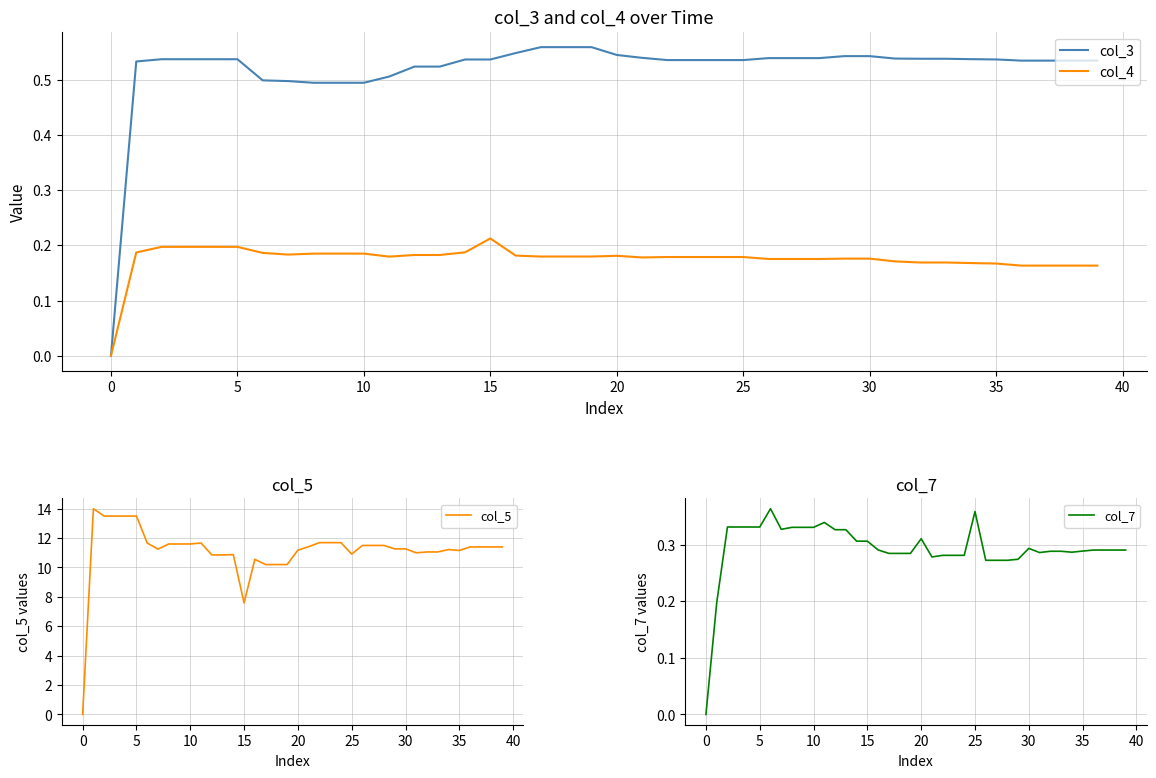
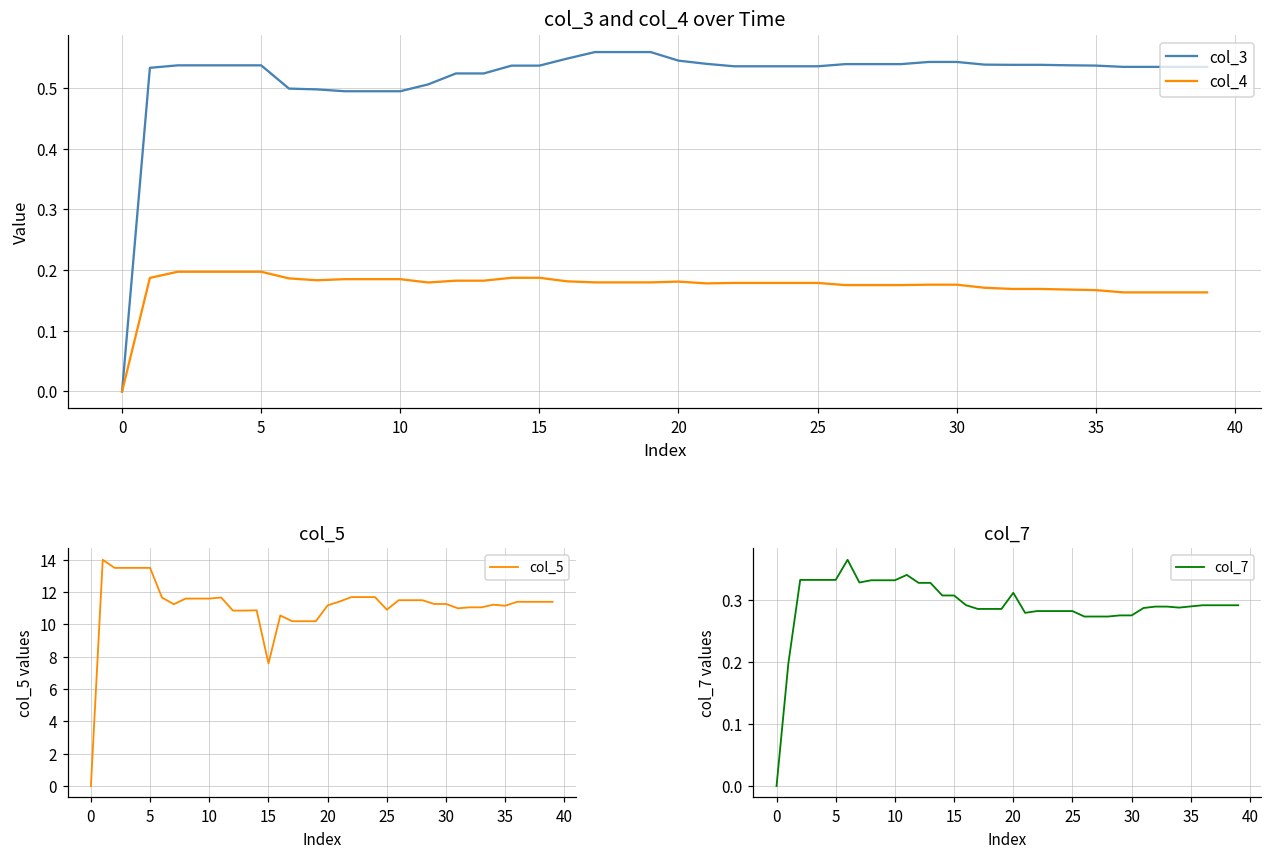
col_3 and col_4 over Time, col_4, 15: 0.21 -> 0.19
col_7, 25: 0.36 -> 0.28
col_7, 30: 0.29 -> 0.27
